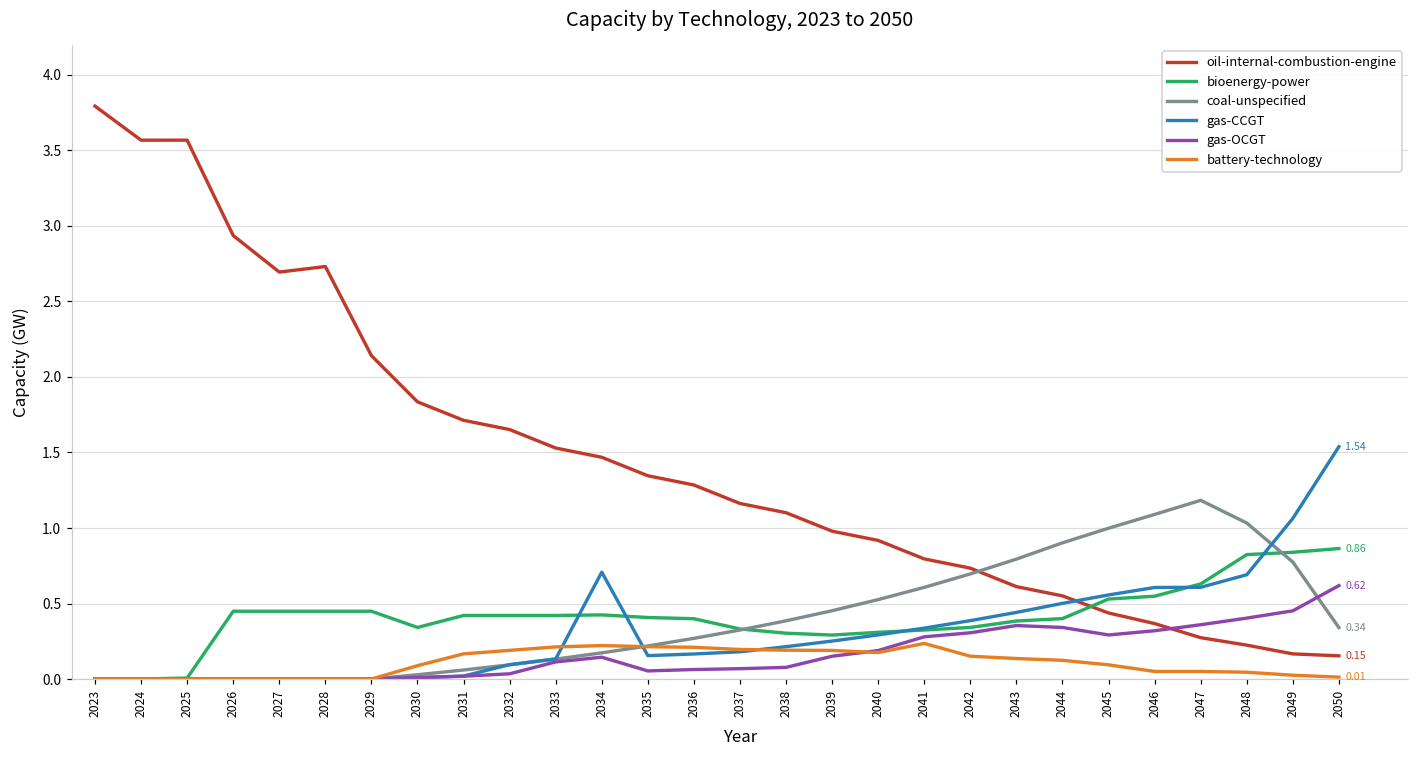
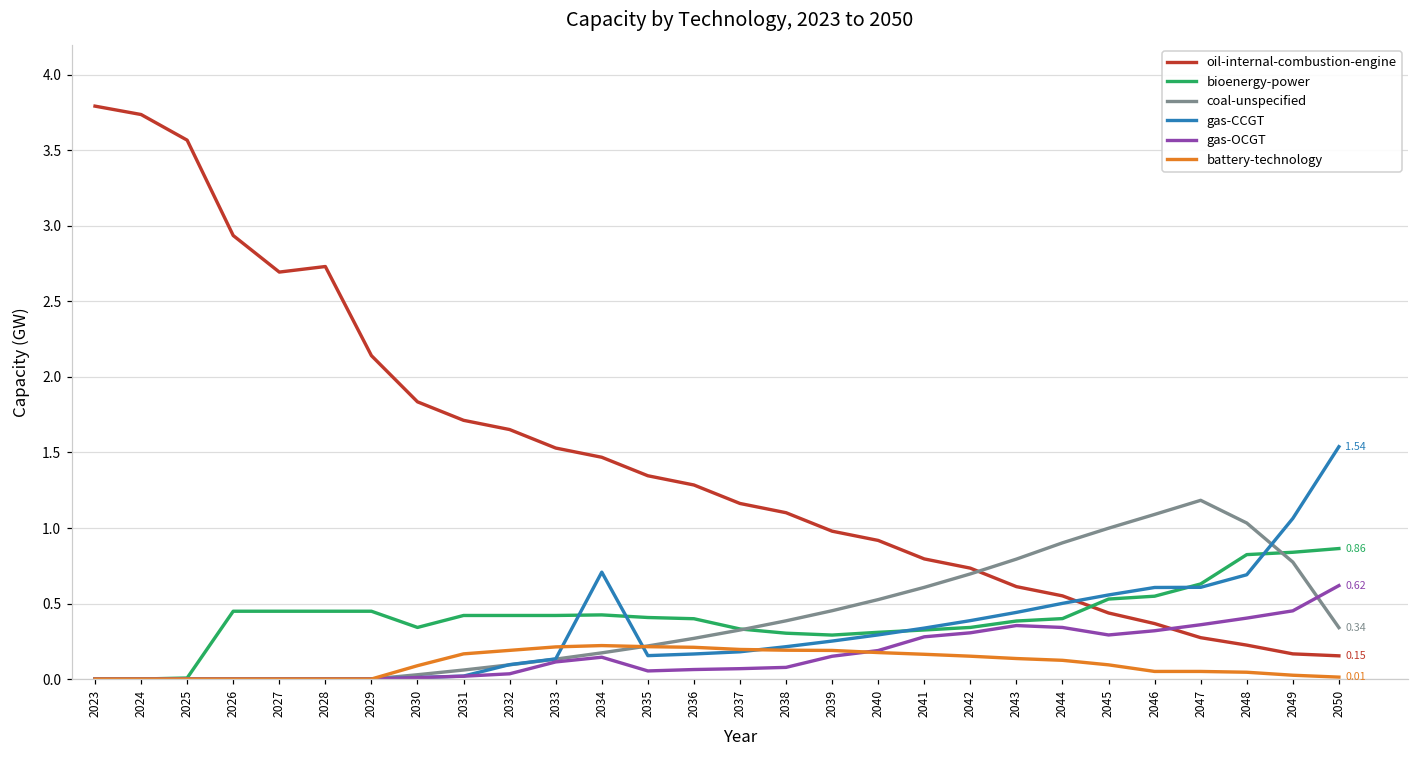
oil-internal-combustion-engine, 2024: 3.57 -> 3.74
battery-technology, 2041: 0.24 -> 0.16
